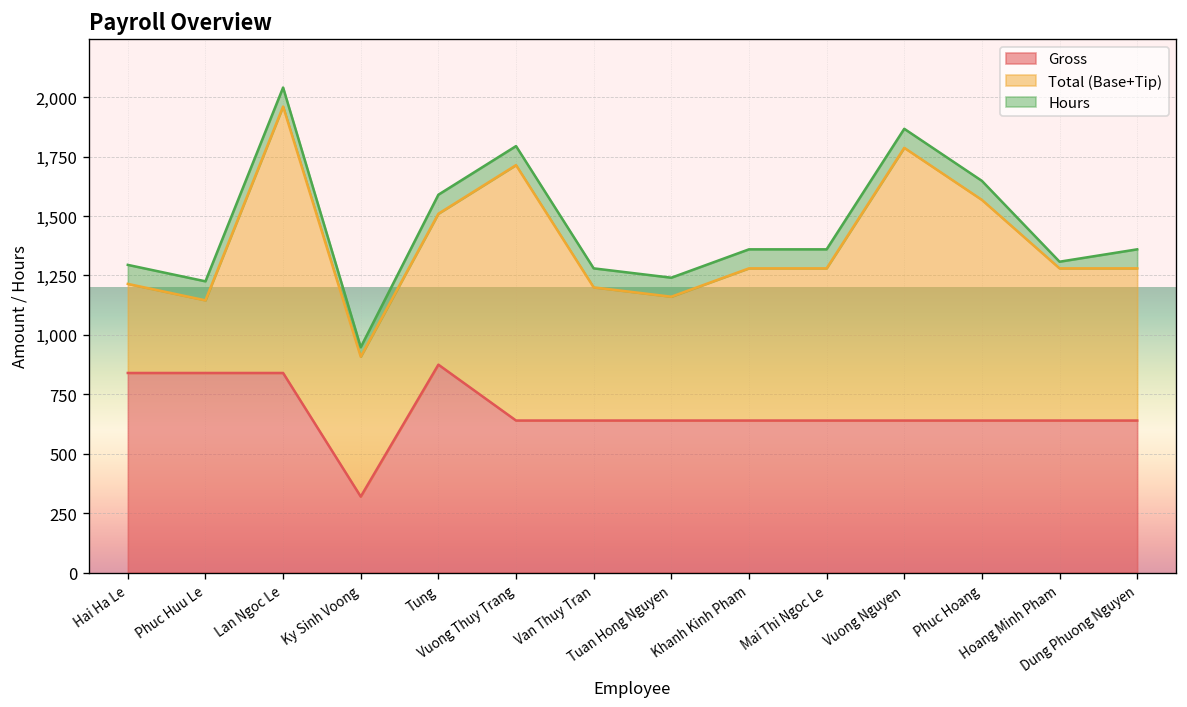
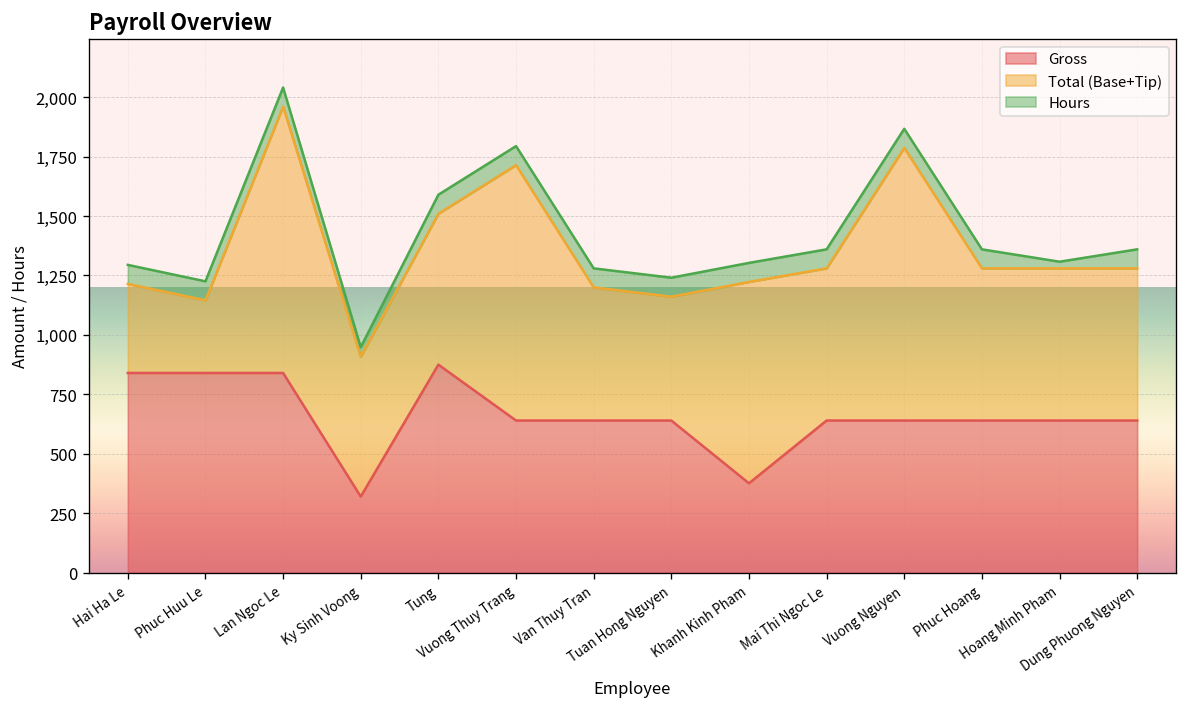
Gross, Khanh Kinh Pham: 640 -> 380
Total (Base+Tip), Khanh Kinh Pham: 640 -> 850
Total (Base+Tip), Phuc Hoang: 930 -> 640
